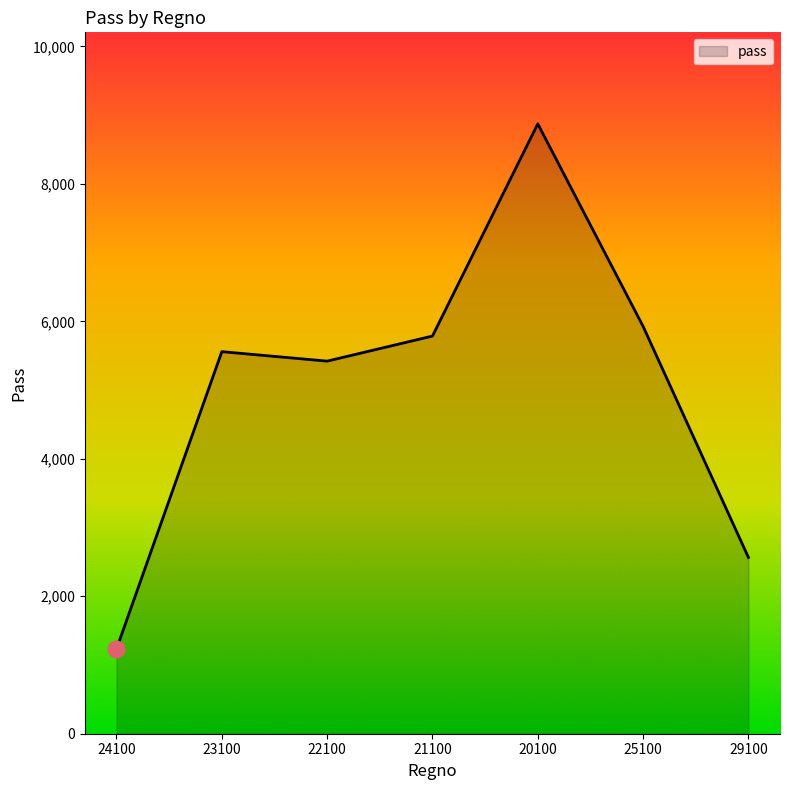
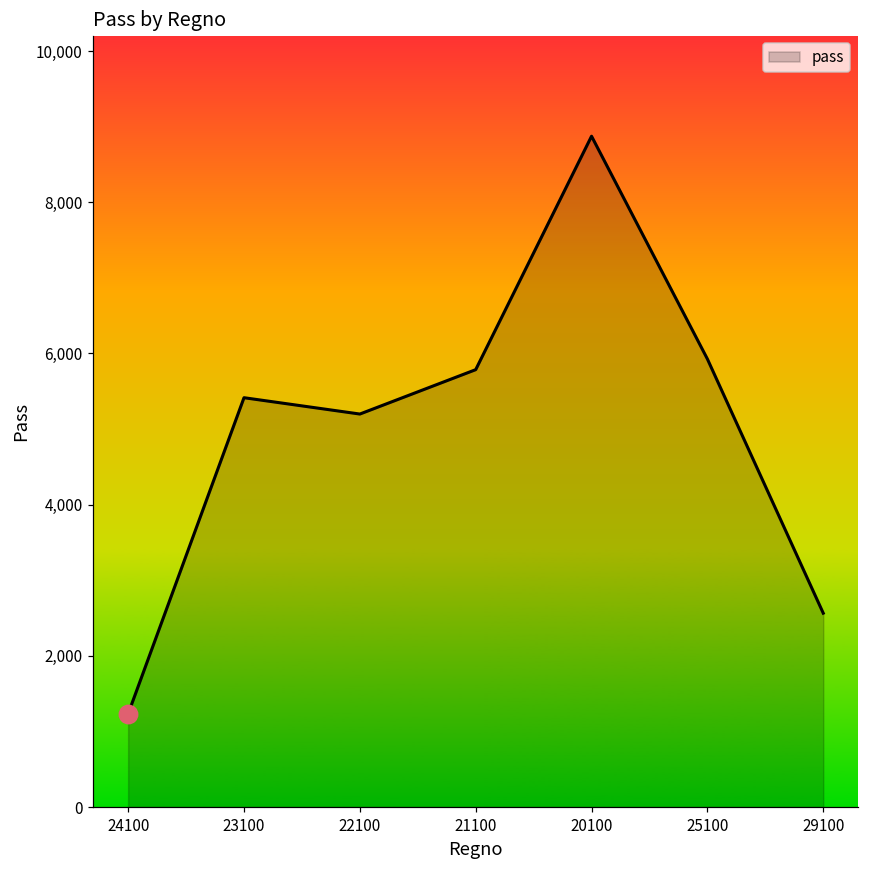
pass, 23100: 5,600 -> 5,400
pass, 22100: 5,400 -> 5,200
